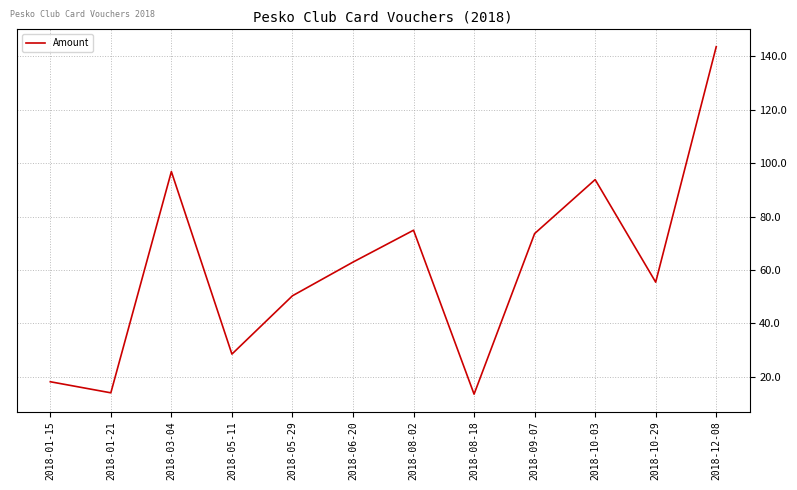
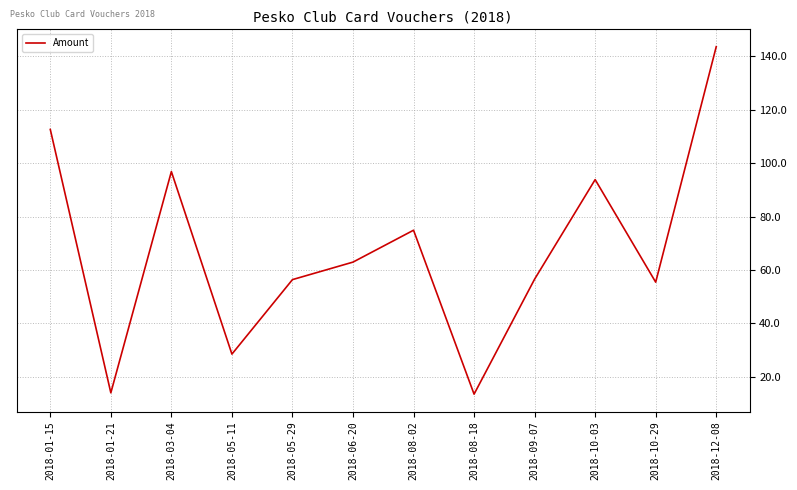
2018-01-15: 18 -> 113
2018-05-29: 50 -> 56
2018-09-07: 74 -> 57
